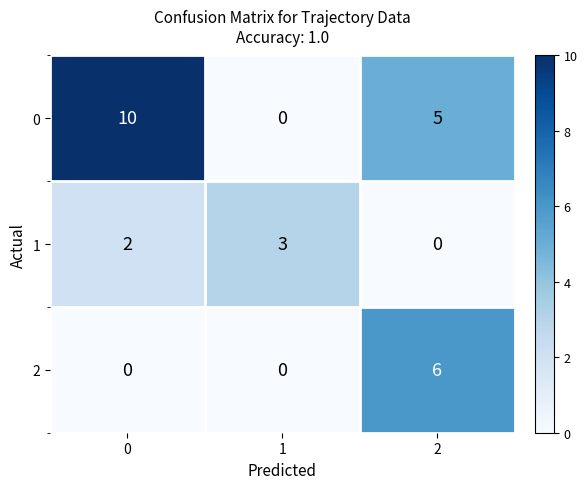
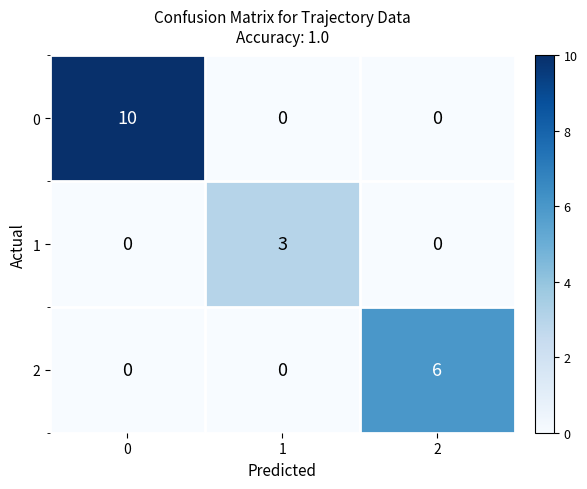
0, 2: 5 -> 0
1, 0: 2 -> 0
